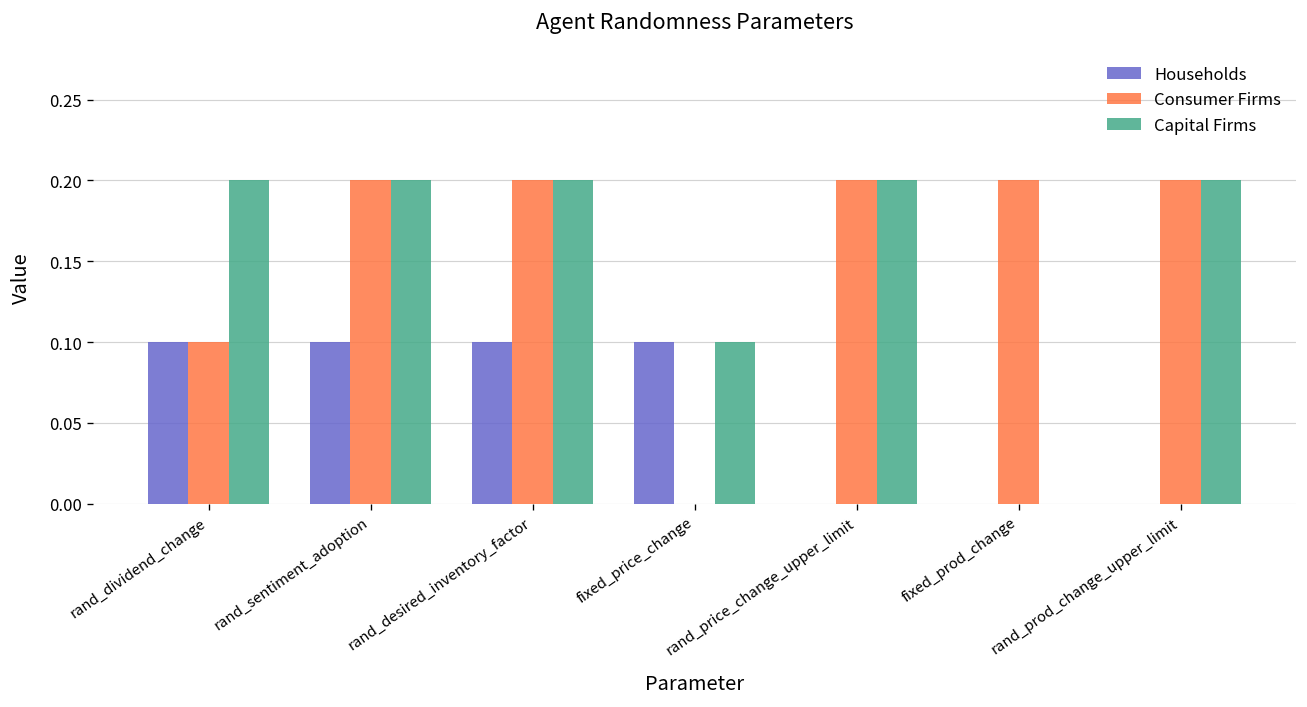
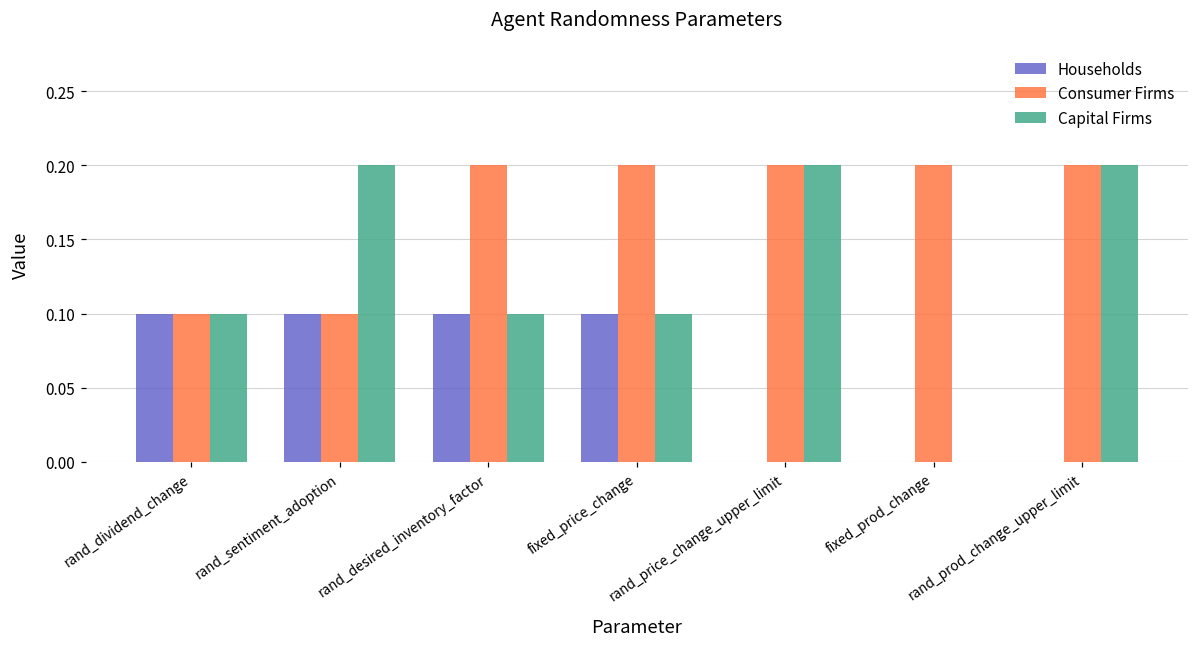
Capital Firms, rand_dividend_change: 0.2 -> 0.1
Consumer Firms, rand_sentiment_adoption: 0.2 -> 0.1
Capital Firms, rand_desired_inventory_factor: 0.2 -> 0.1
Consumer Firms, fixed_price_change: 0.0 -> 0.2
